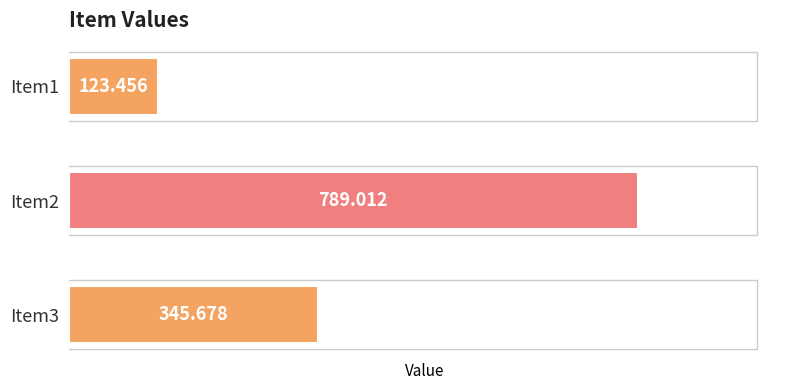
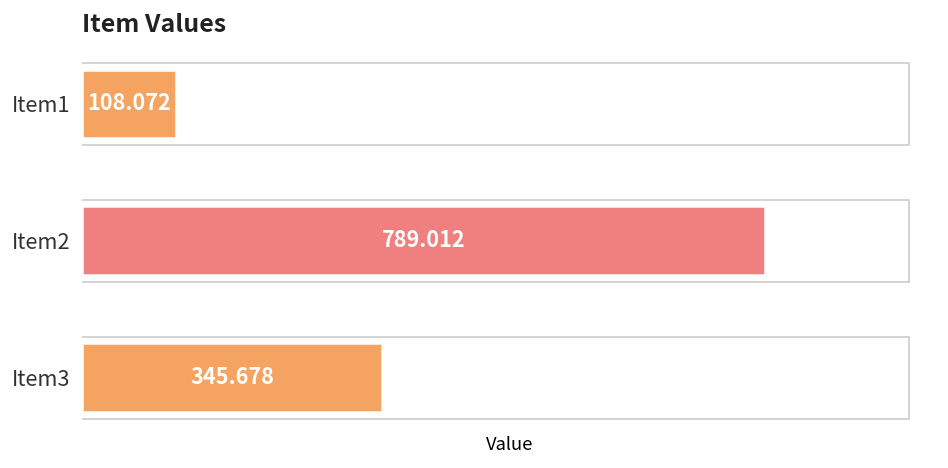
Item1: 123.456 -> 108.072
